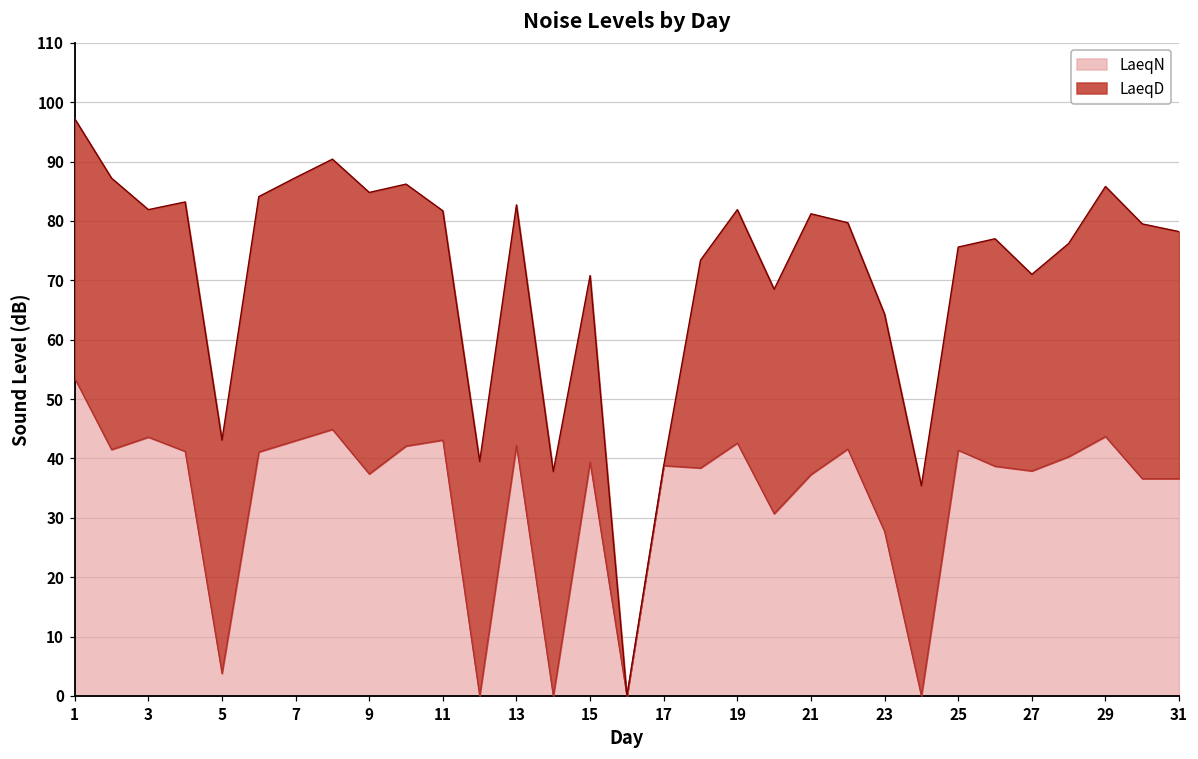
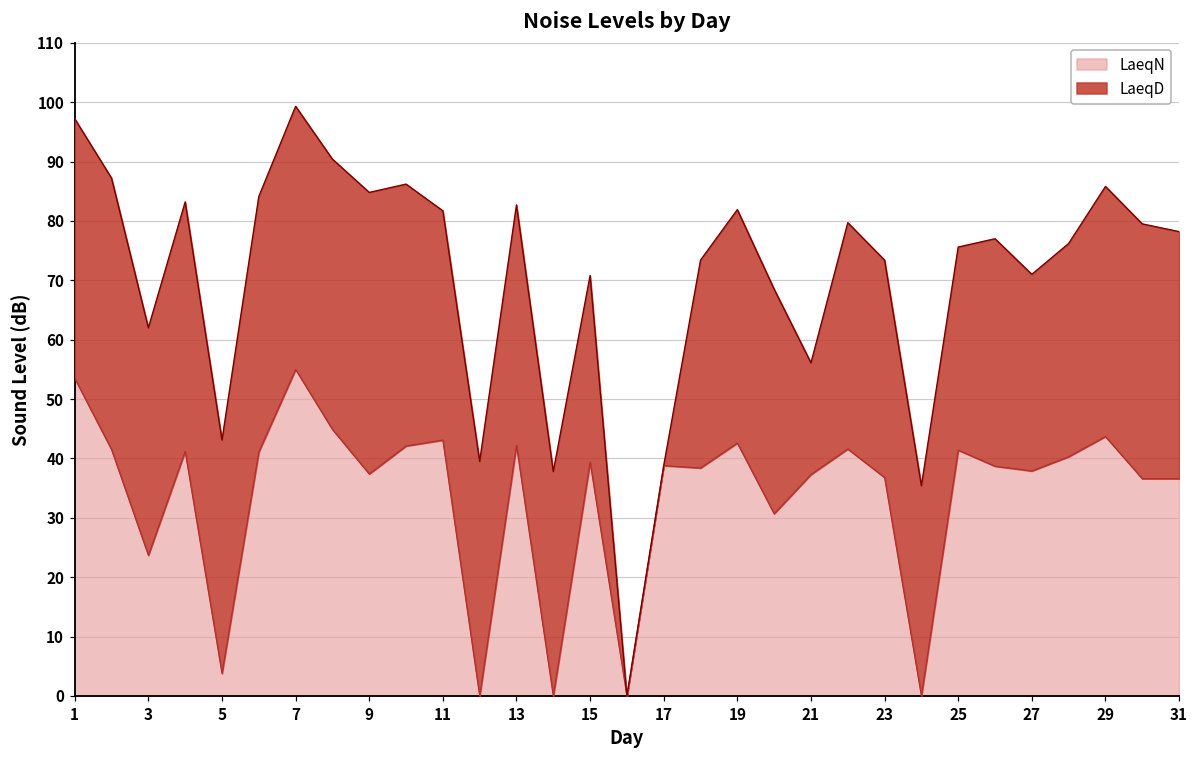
LaeqN, 3: 44 -> 24
LaeqN, 7: 43 -> 55
LaeqD, 21: 44 -> 19
LaeqN, 23: 28 -> 37
